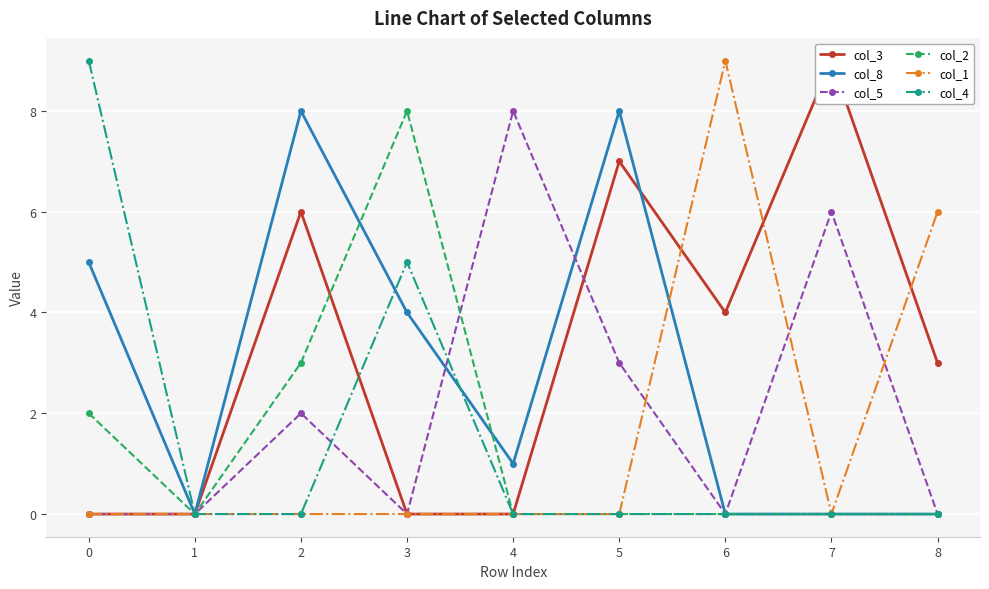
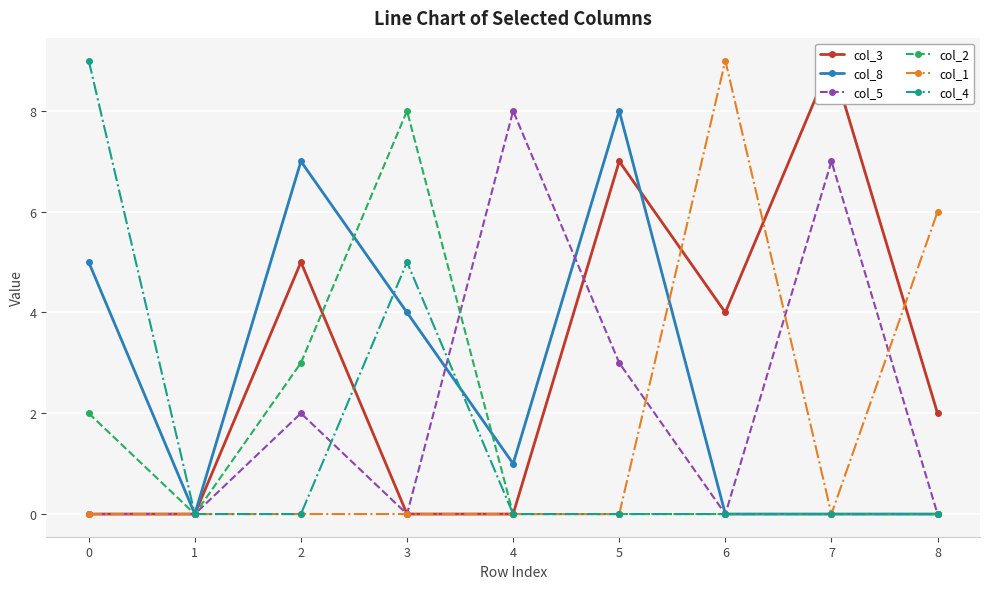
col_3, 2: 6 -> 5
col_8, 2: 8 -> 7
col_5, 7: 6 -> 7
col_3, 8: 3 -> 2
